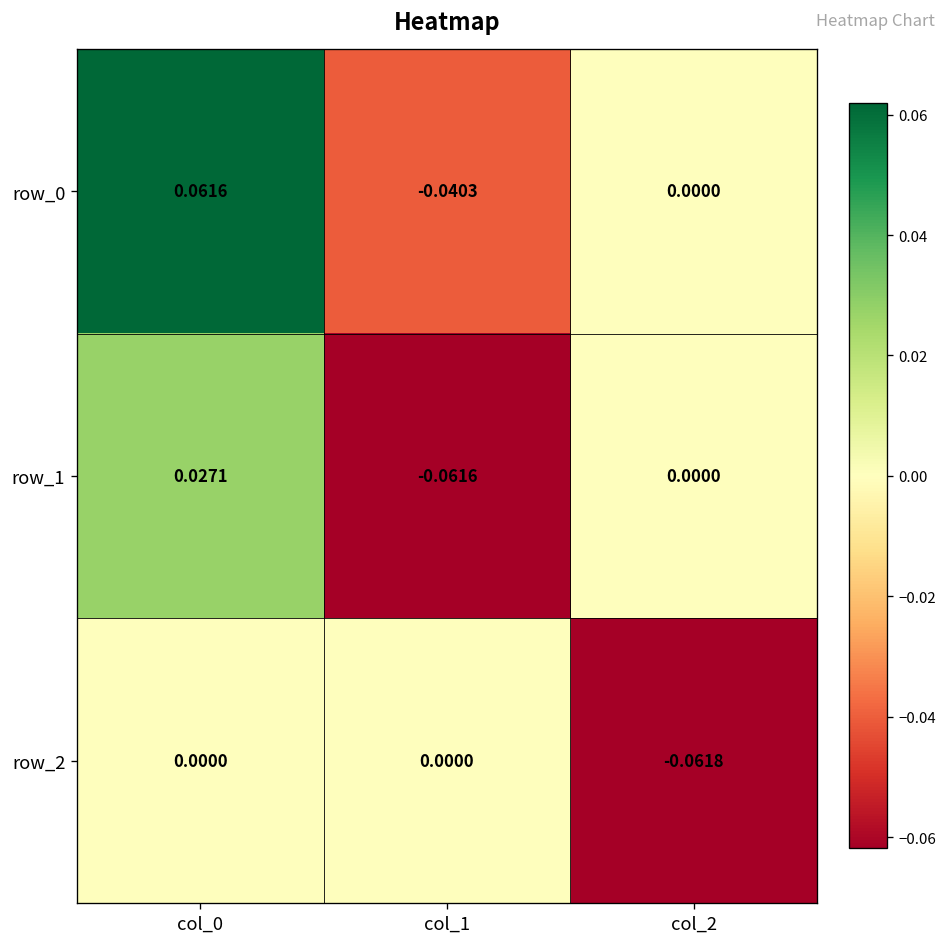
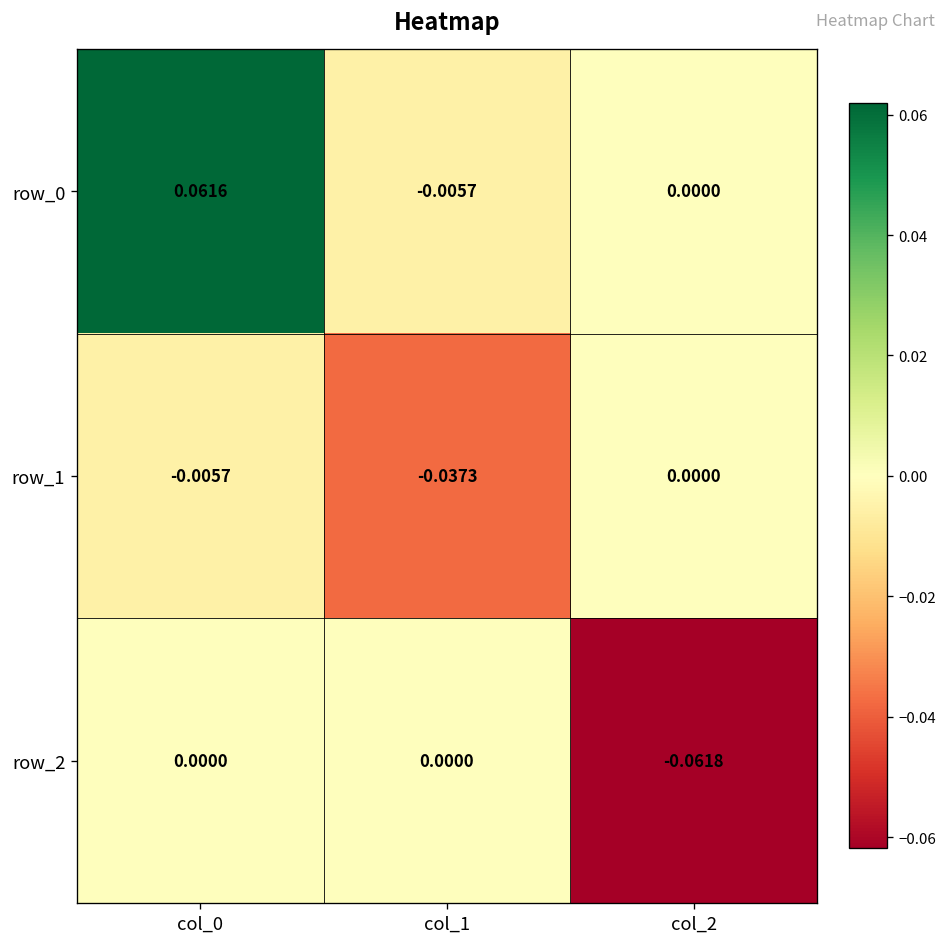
row_0, col_1: -0.0403 -> -0.0057
row_1, col_0: 0.0271 -> -0.0057
row_1, col_1: -0.0616 -> -0.0373
